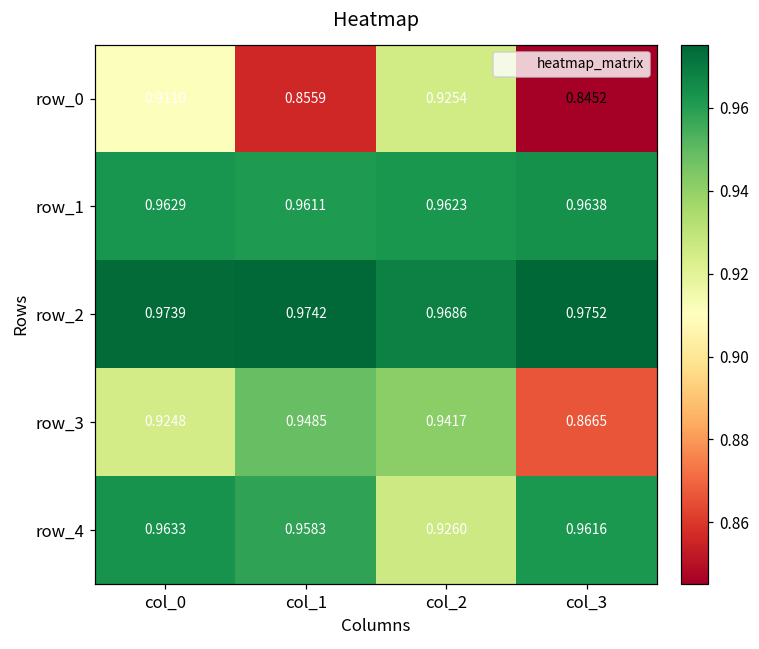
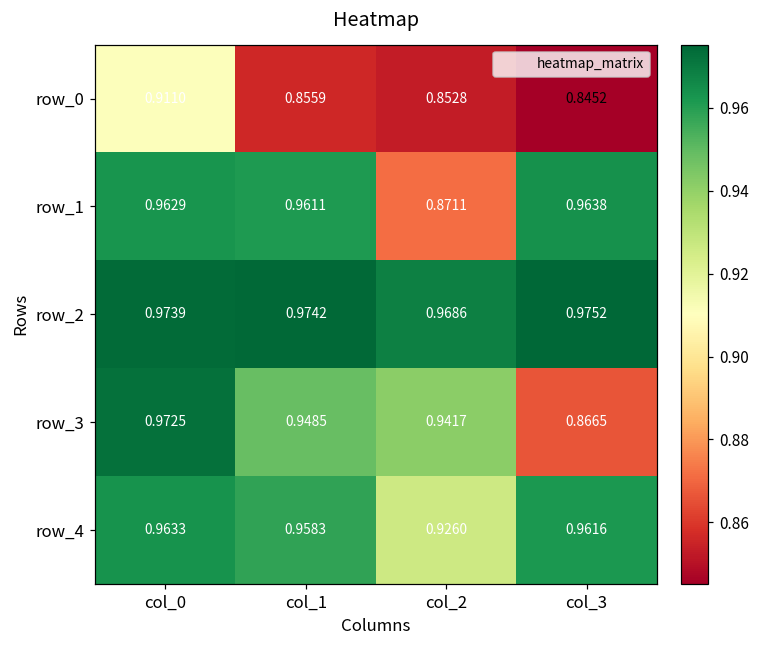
row_0, col_2: 0.9254 -> 0.8528
row_1, col_2: 0.9623 -> 0.8711
row_3, col_0: 0.9248 -> 0.9725
